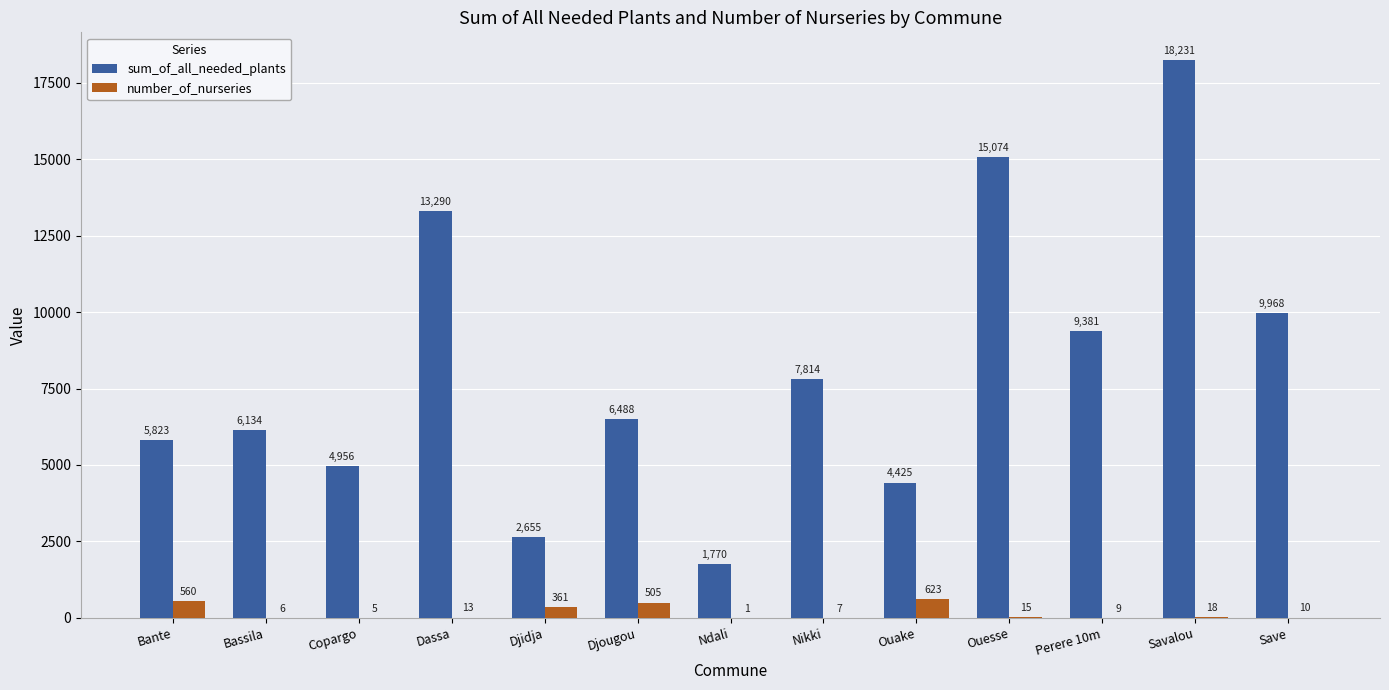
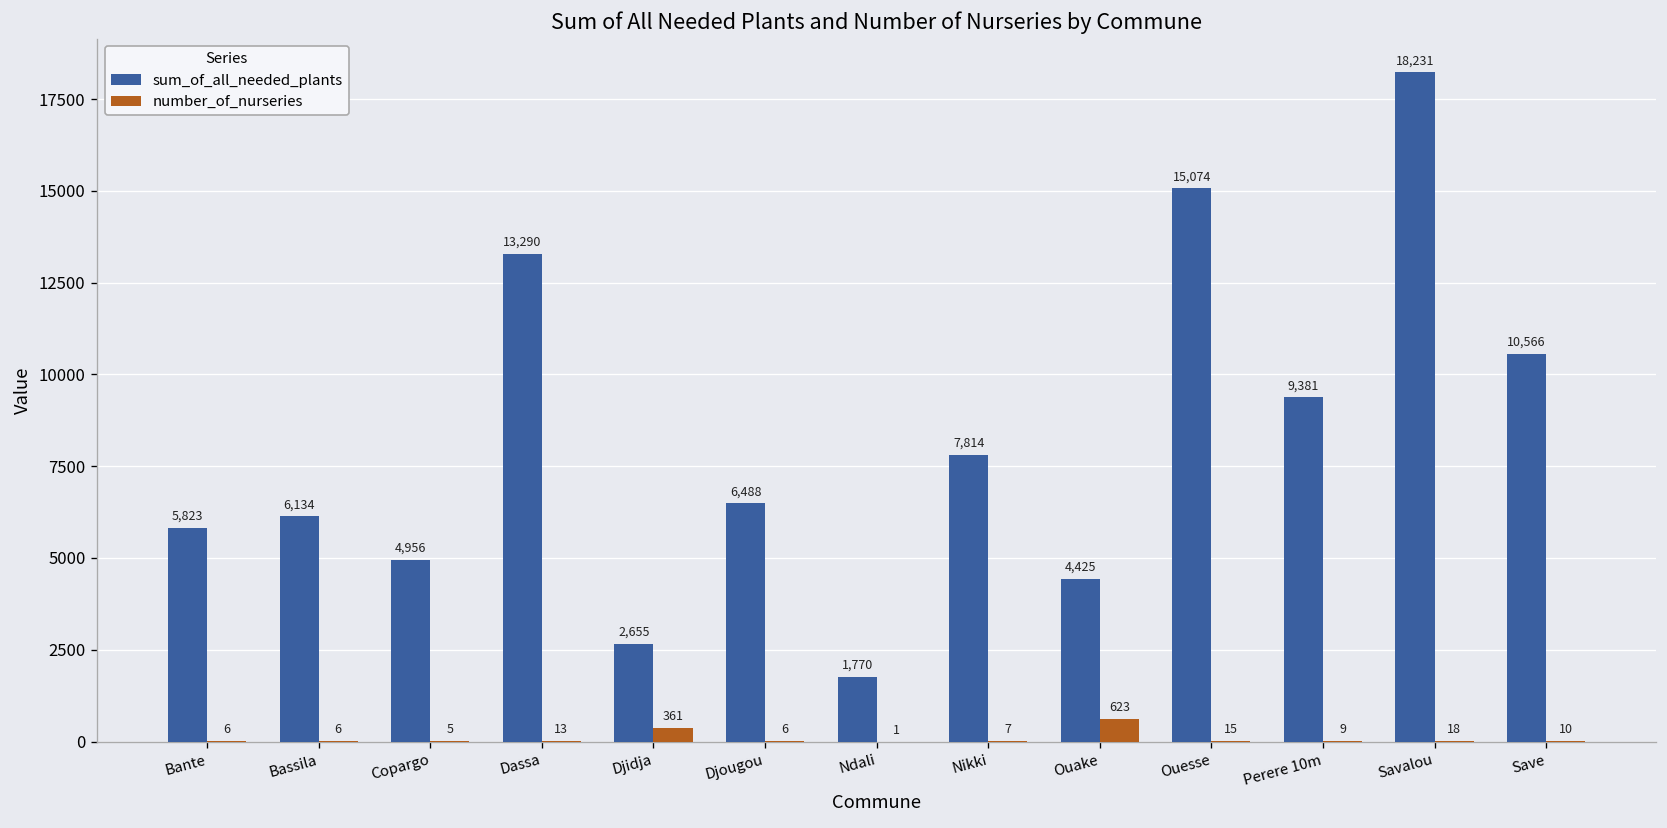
number_of_nurseries, Bante: 560 -> 6
number_of_nurseries, Djougou: 505 -> 6
sum_of_all_needed_plants, Save: 9,968 -> 10,566
